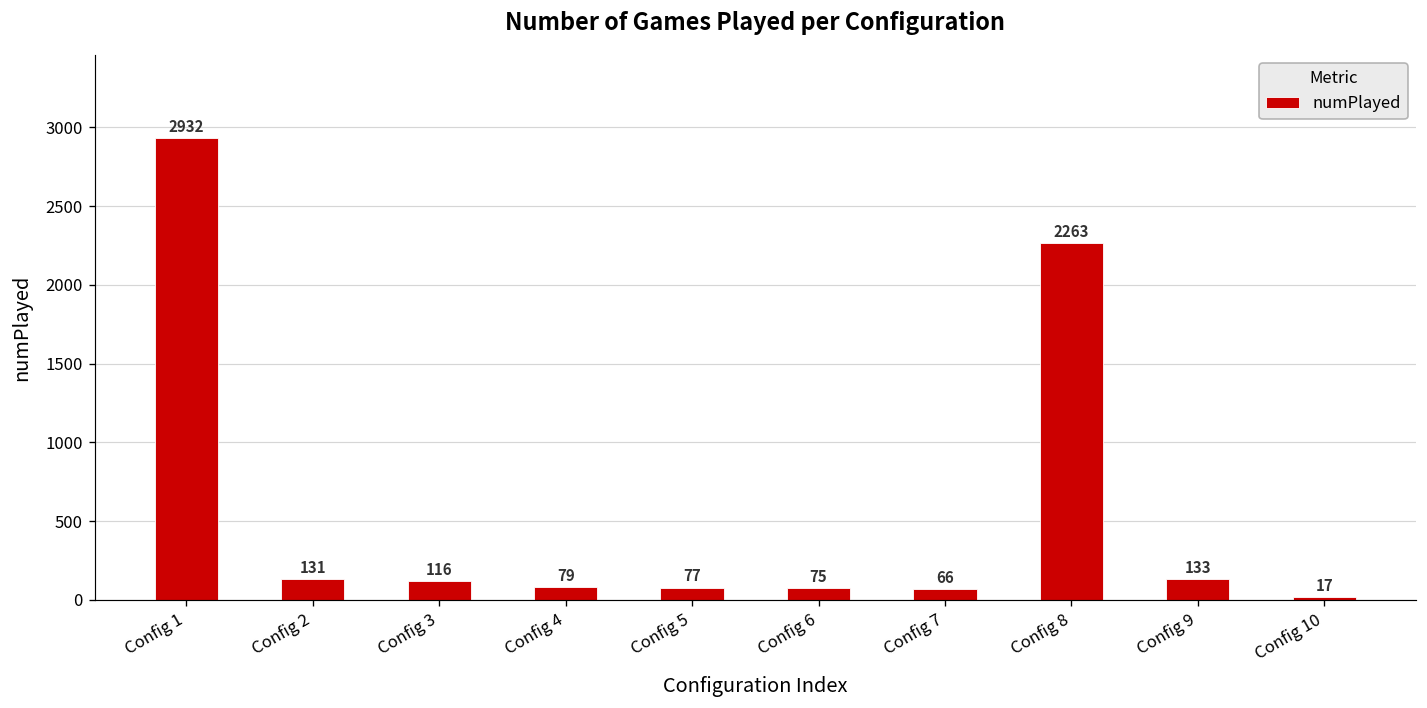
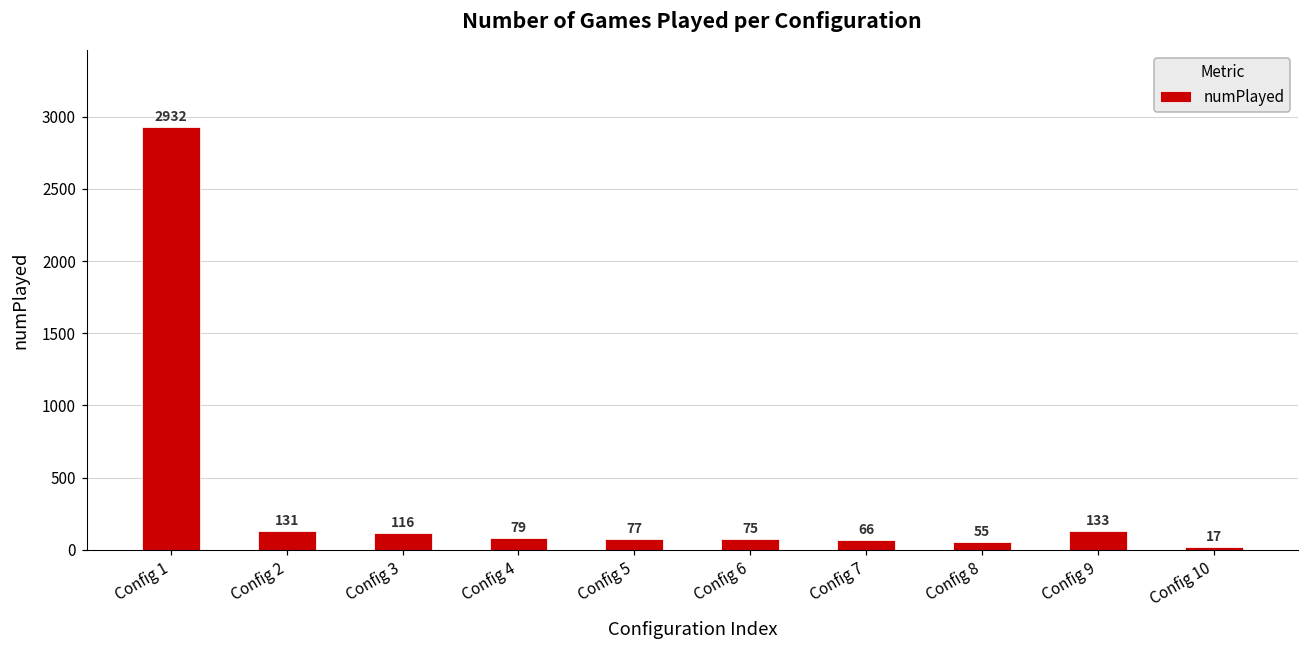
Config 8: 2263 -> 55
